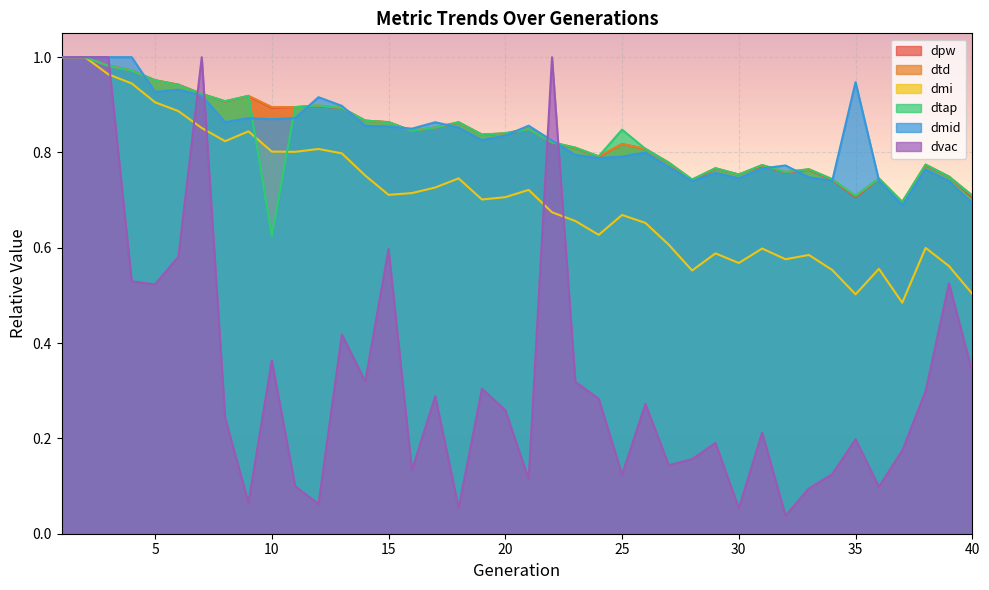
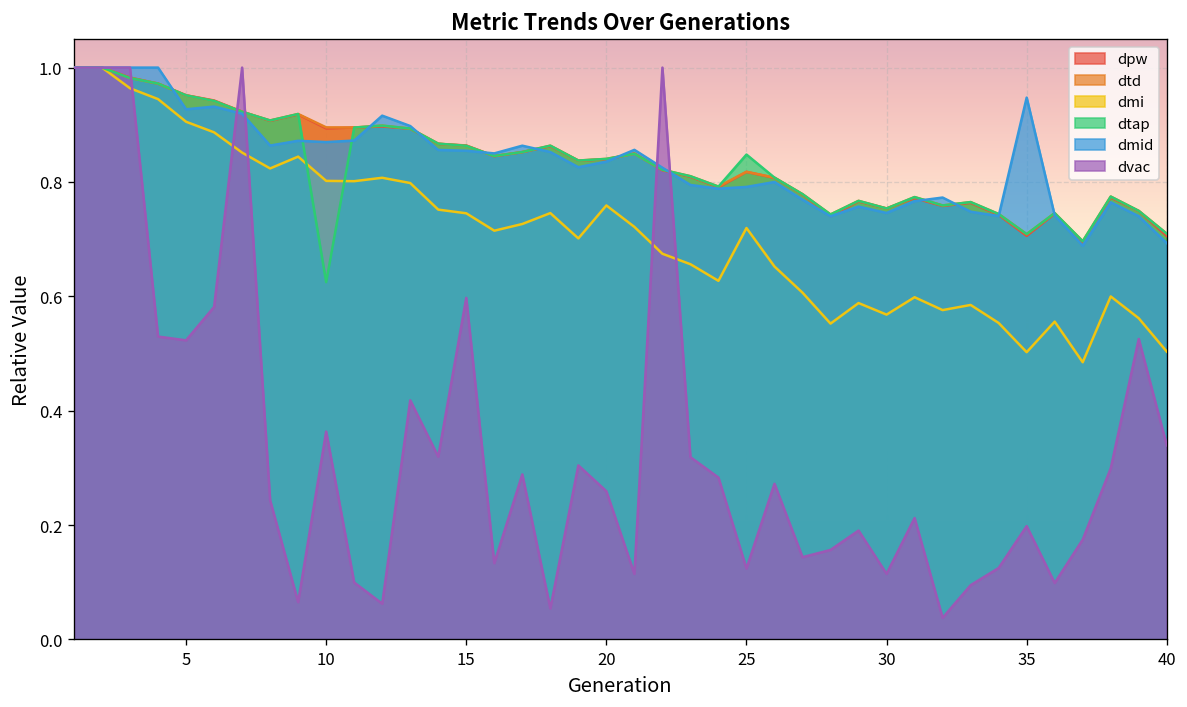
dmi, 15: 0.71 -> 0.75
dmi, 20: 0.71 -> 0.76
dmi, 25: 0.67 -> 0.72
dvac, 30: 0.05 -> 0.11
